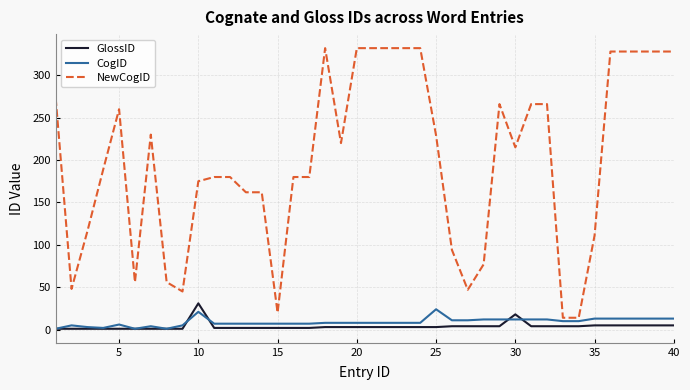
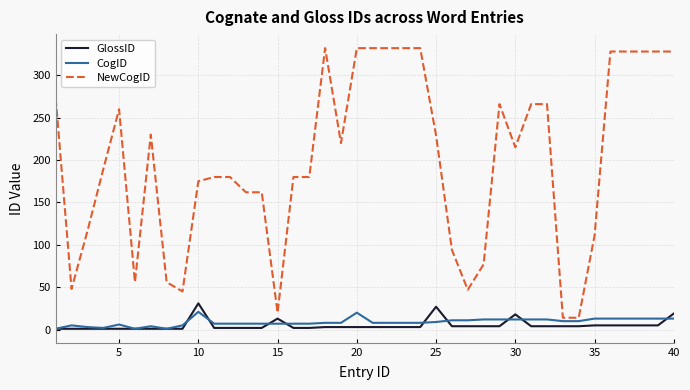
GlossID, 15: 0 -> 10
CogID, 20: 10 -> 20
GlossID, 25: 0 -> 30
CogID, 25: 20 -> 10
GlossID, 40: 10 -> 20
